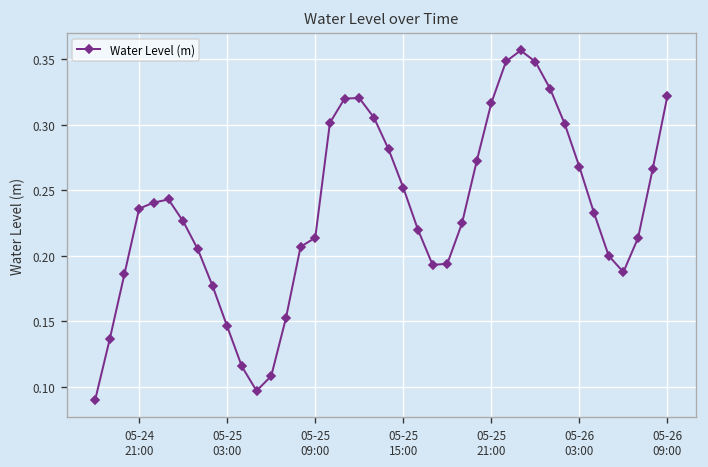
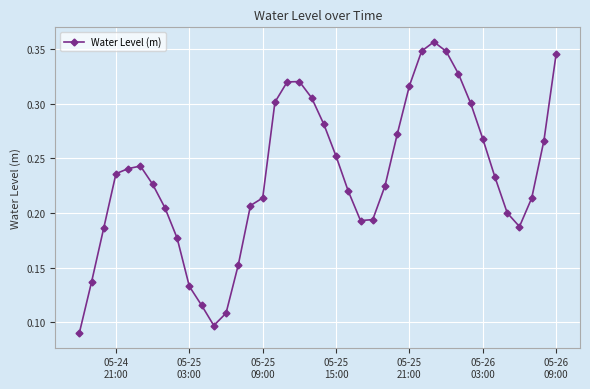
05-25 03:00: 0.146 -> 0.133
05-26 09:00: 0.322 -> 0.346
